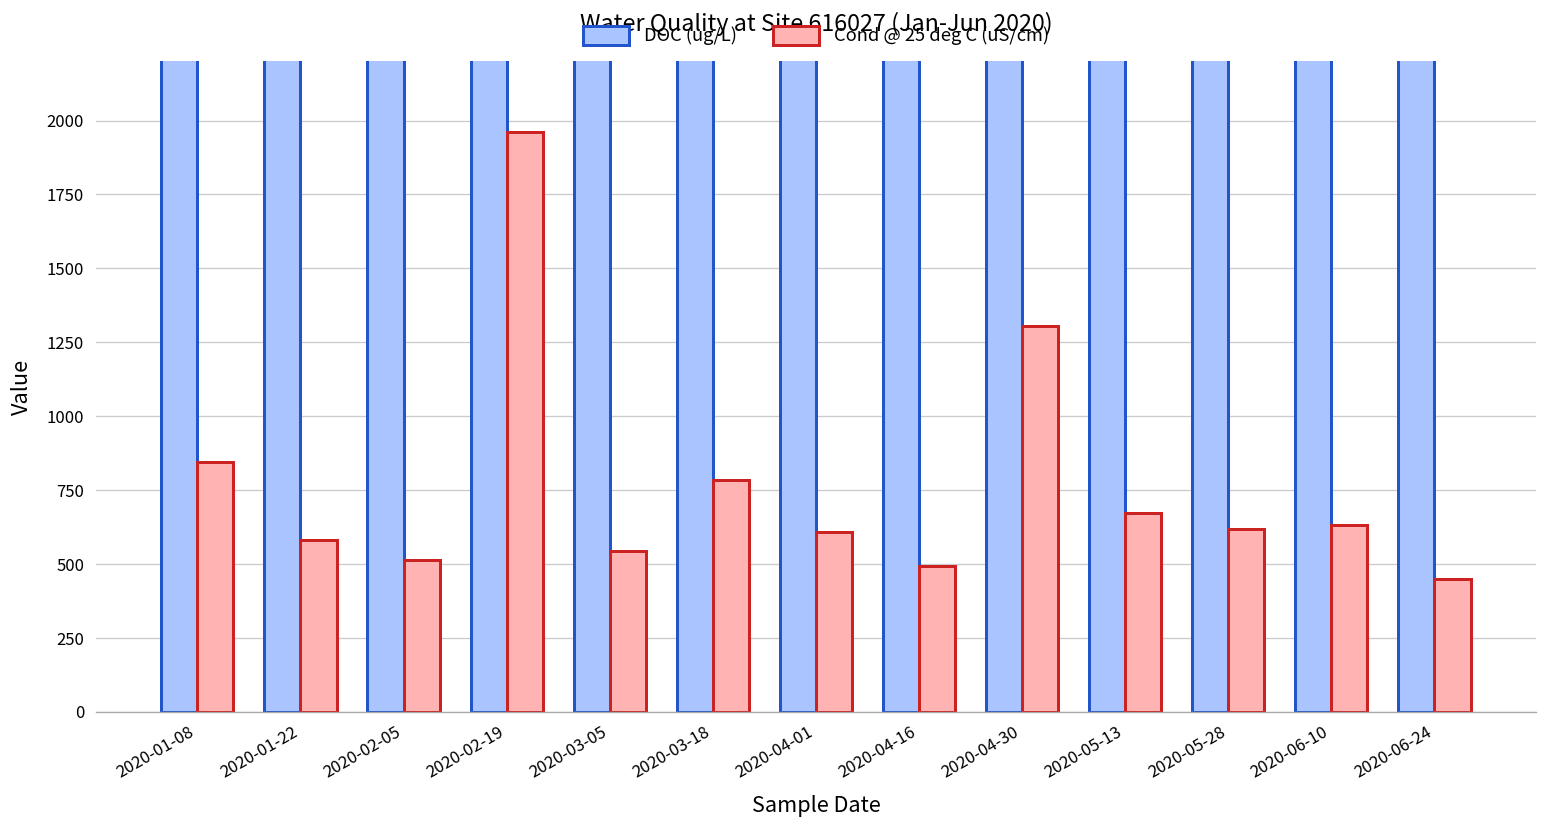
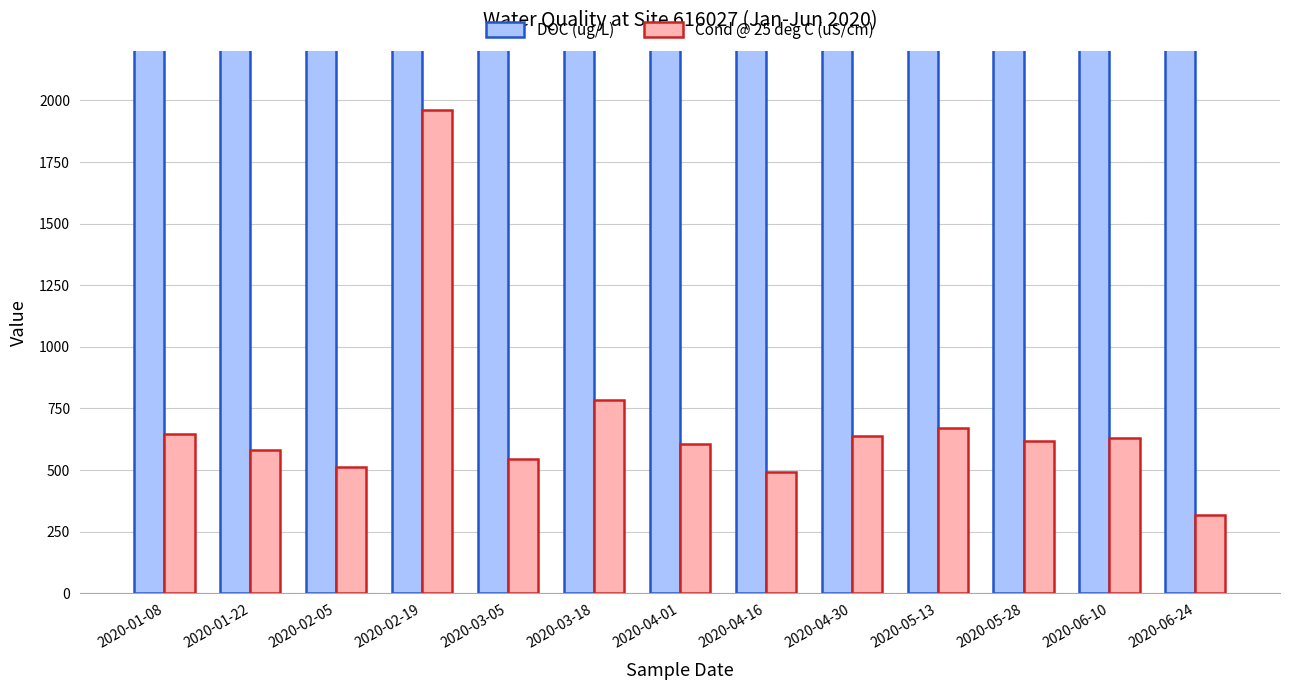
Cond @ 25 deg C (uS/cm), 2020-01-08: 840 -> 650
Cond @ 25 deg C (uS/cm), 2020-04-30: 1300 -> 640
Cond @ 25 deg C (uS/cm), 2020-06-24: 450 -> 320
